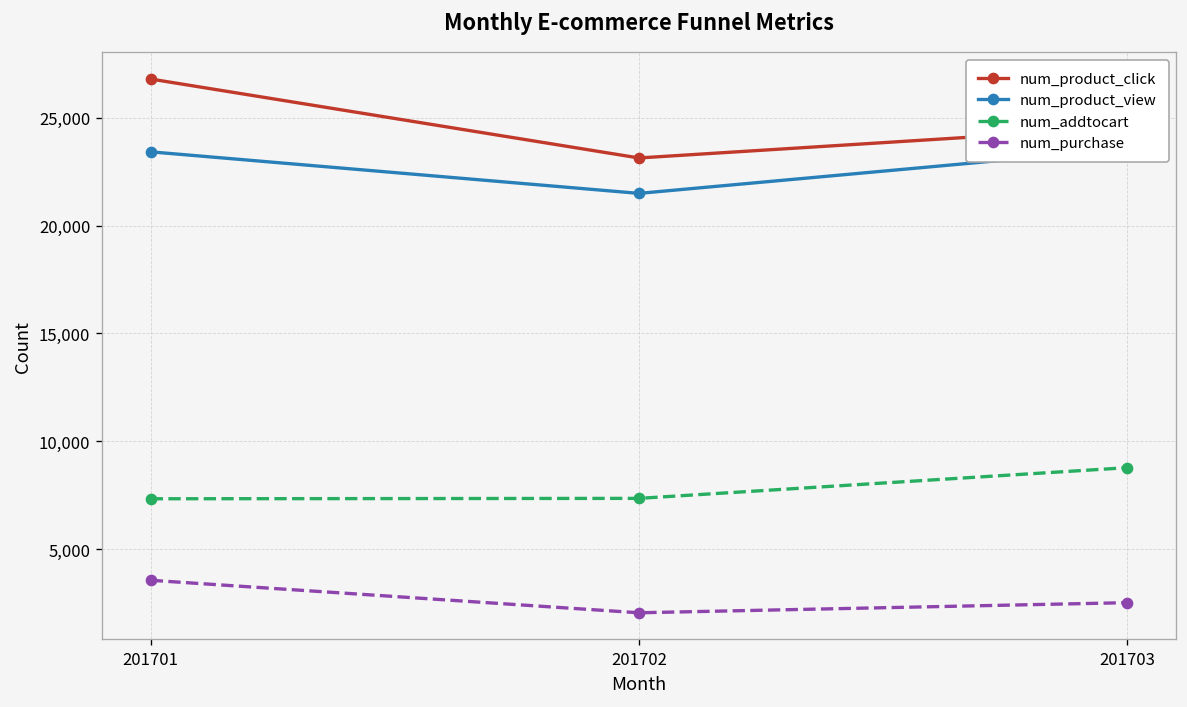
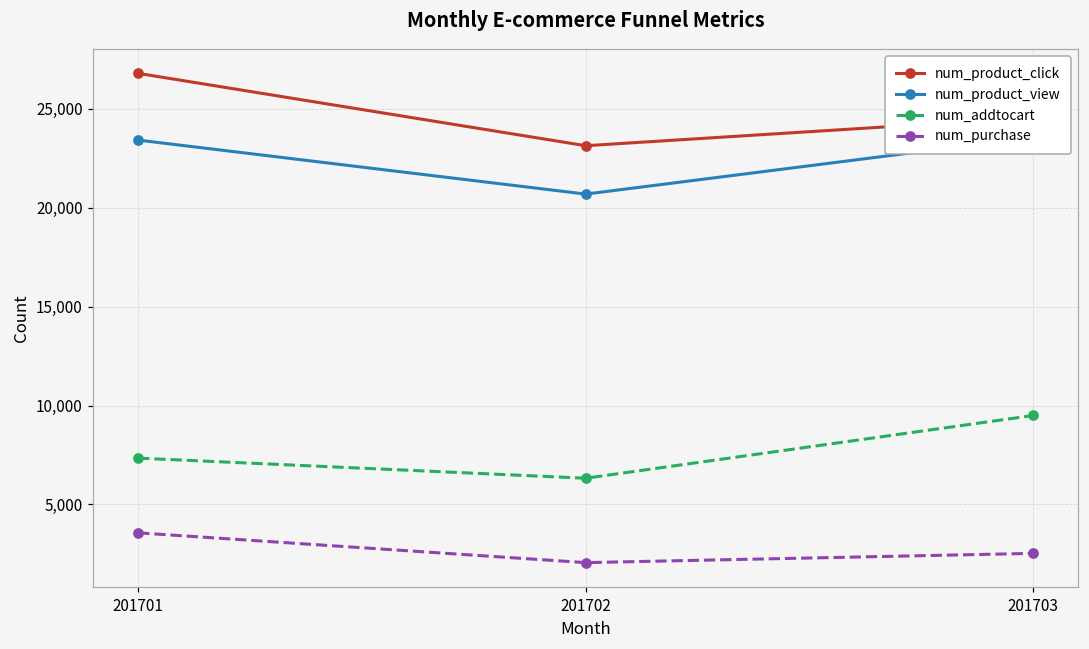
num_product_view, 201702: 21,500 -> 20,700
num_addtocart, 201702: 7,400 -> 6,300
num_addtocart, 201703: 8,800 -> 9,500
